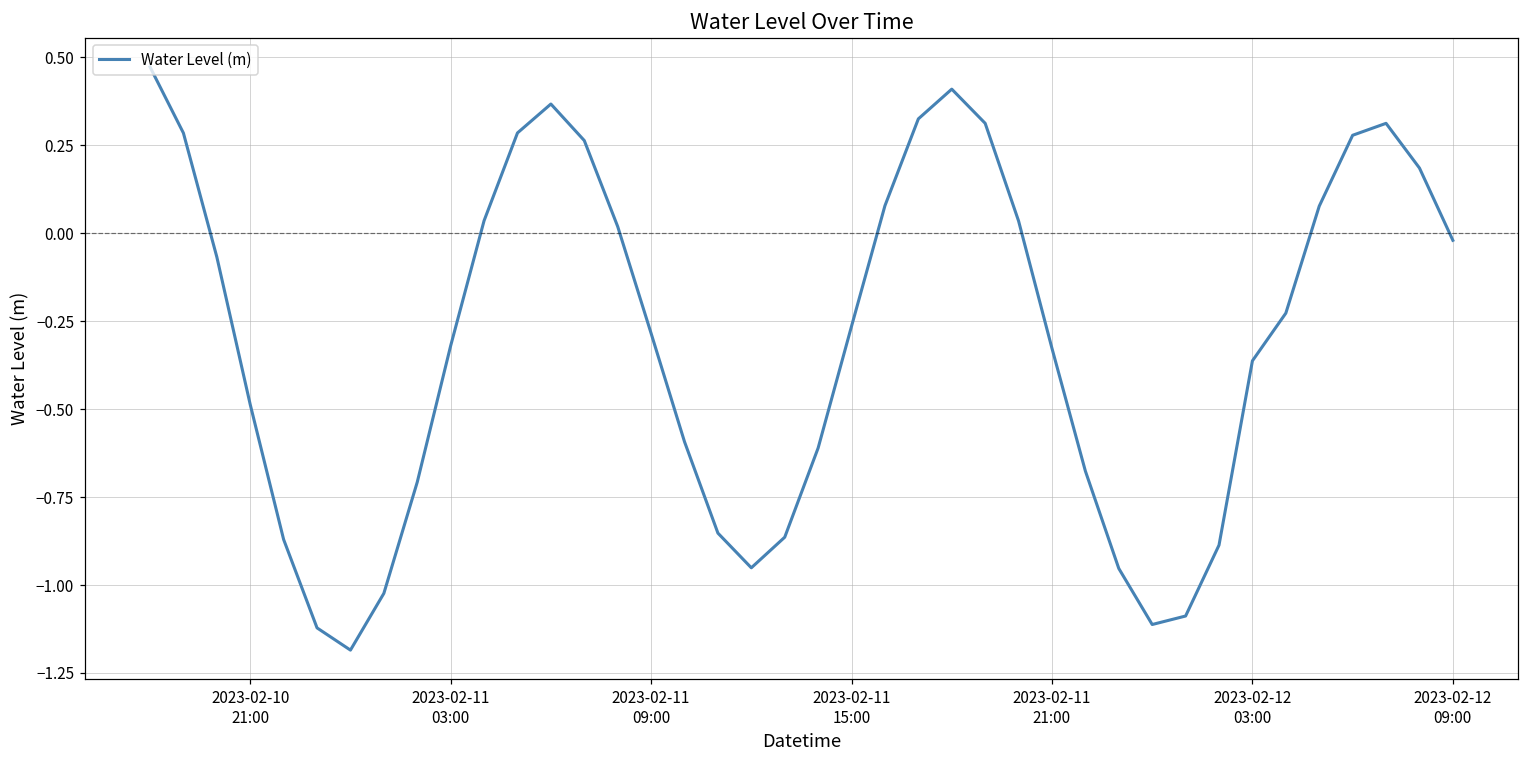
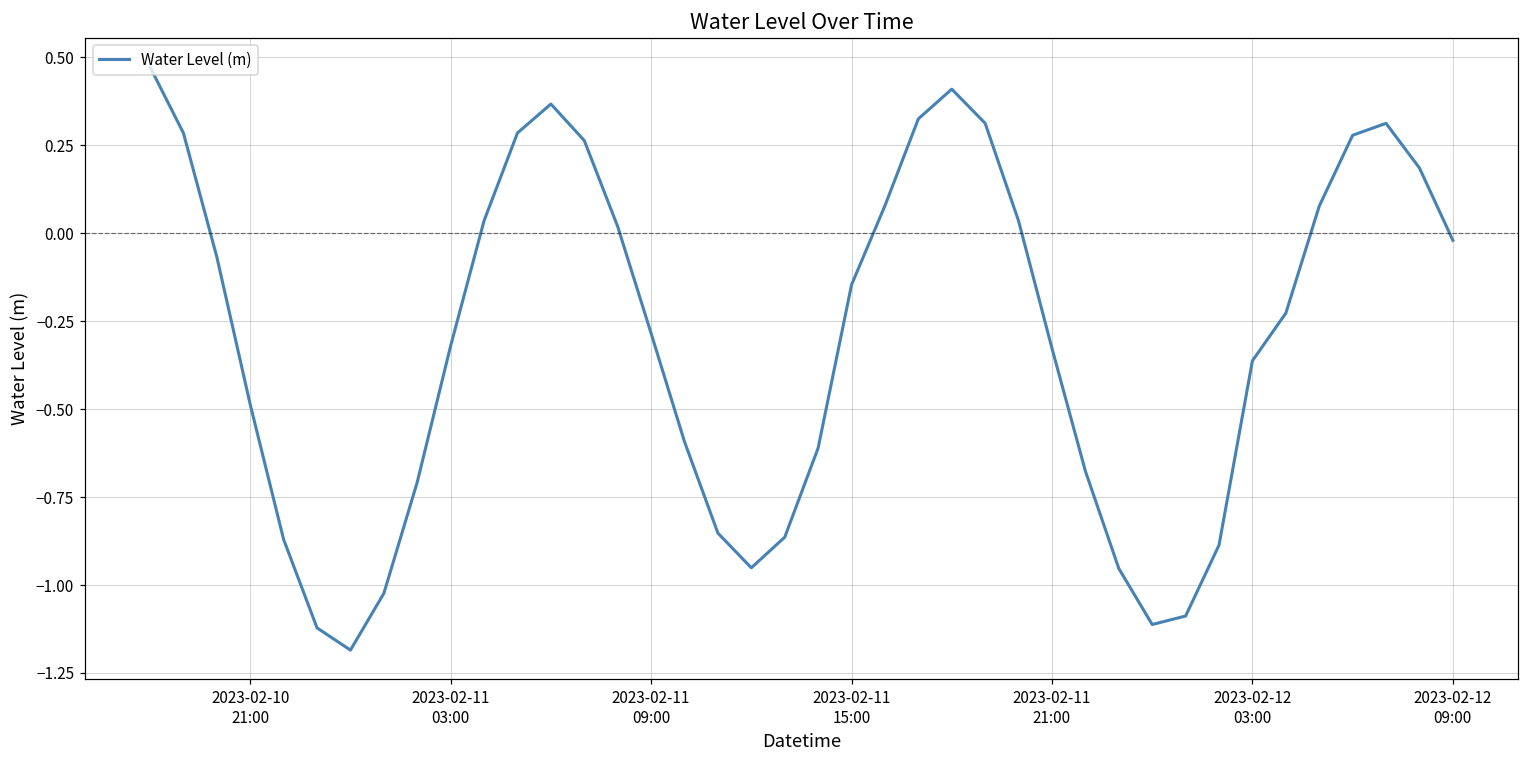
2023-02-11 15:00: -0.26 -> -0.15
